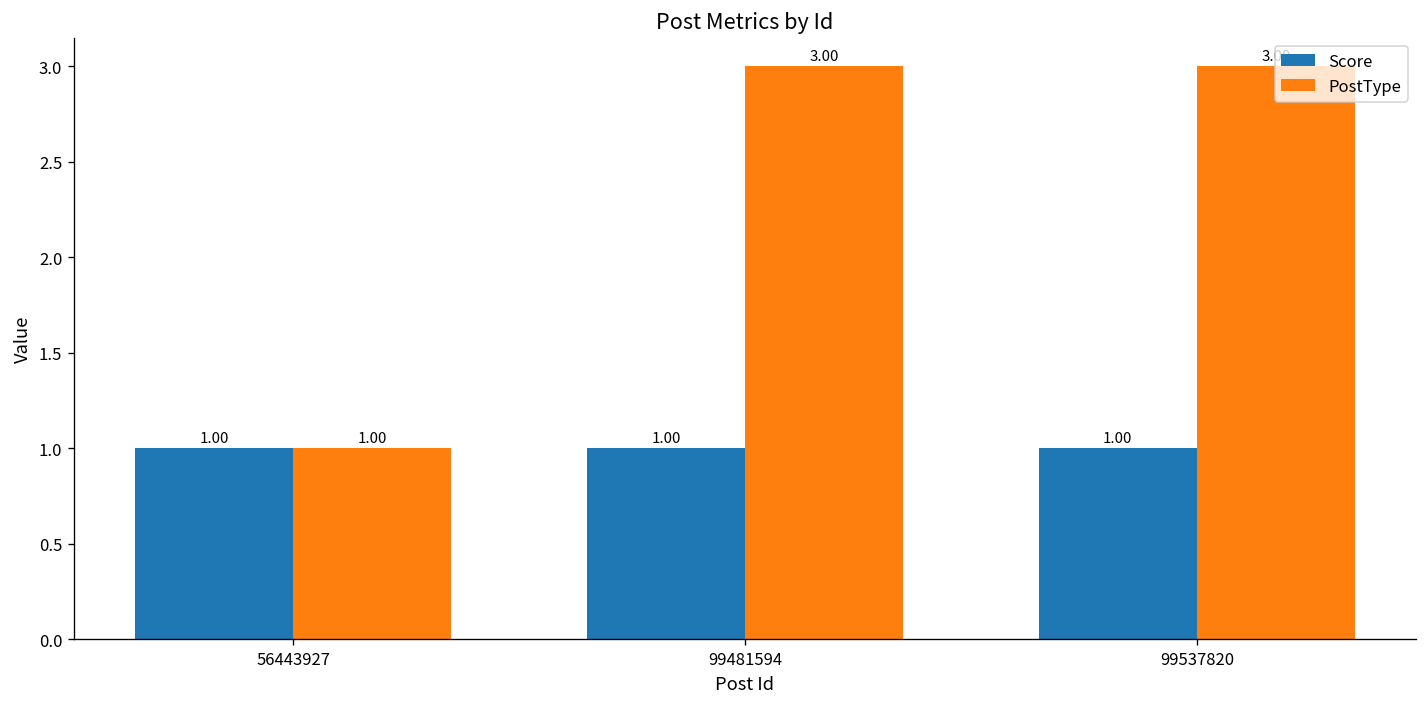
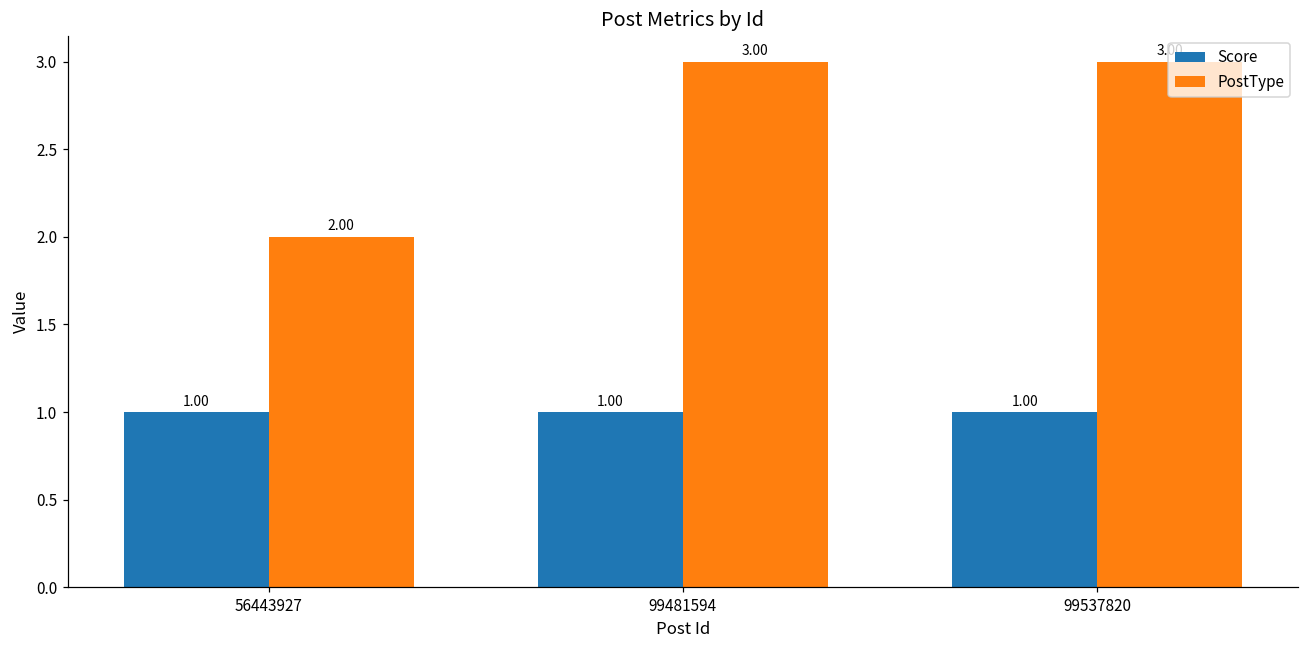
PostType, 56443927: 1.00 -> 2.00
